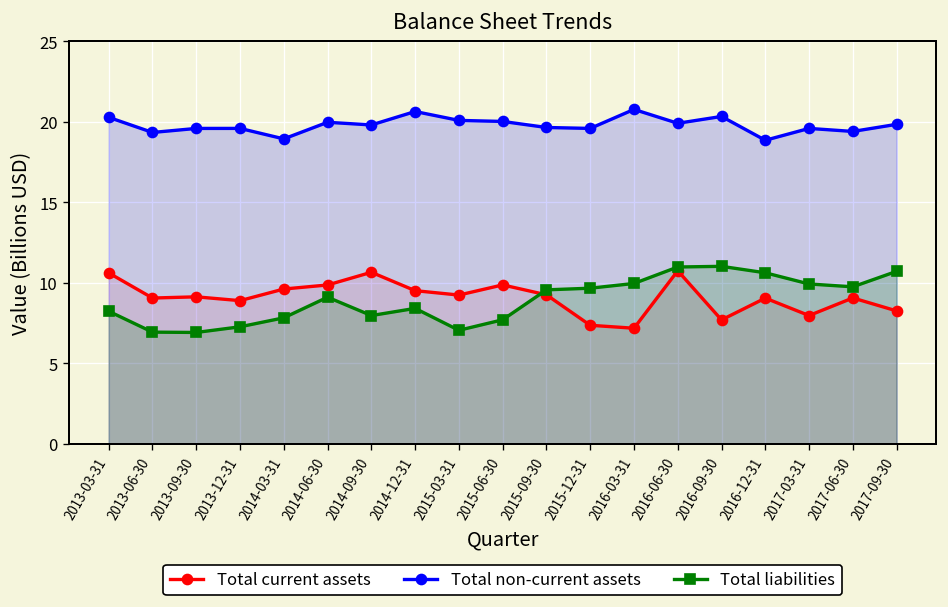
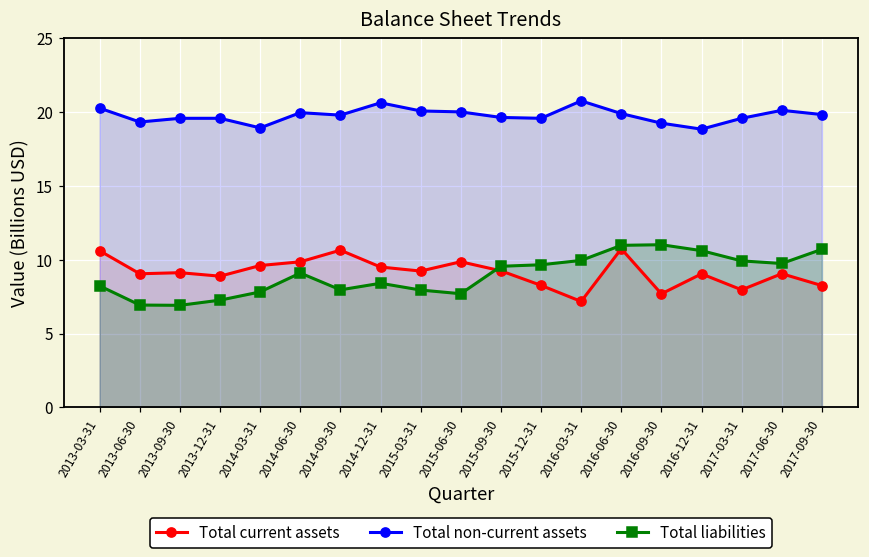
Total liabilities, 2015-03-31: 7.1 -> 8.0
Total current assets, 2015-12-31: 7.4 -> 8.3
Total non-current assets, 2016-09-30: 20.3 -> 19.3
Total non-current assets, 2017-06-30: 19.4 -> 20.1
